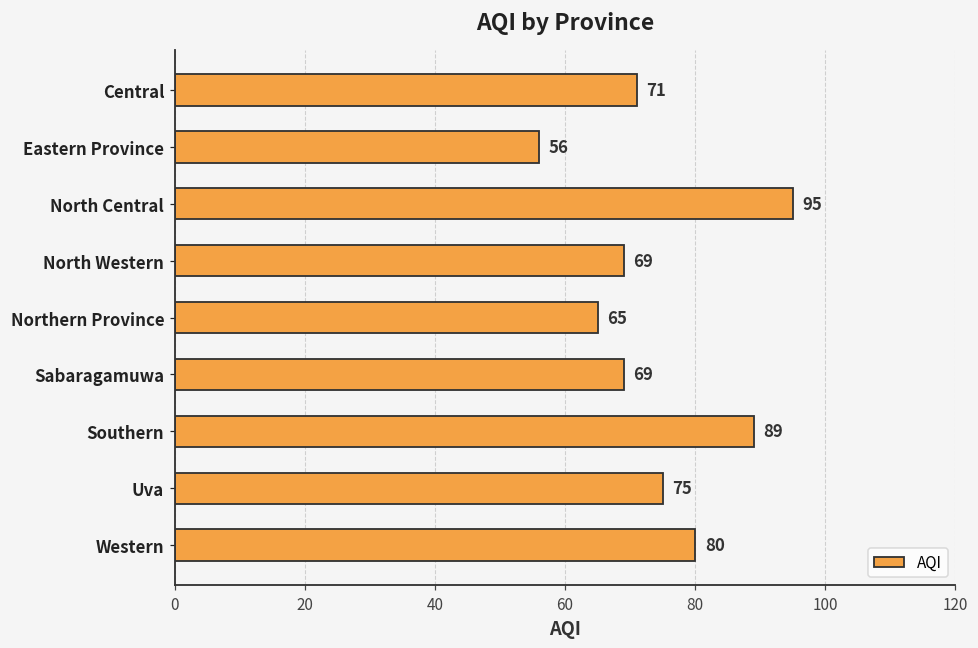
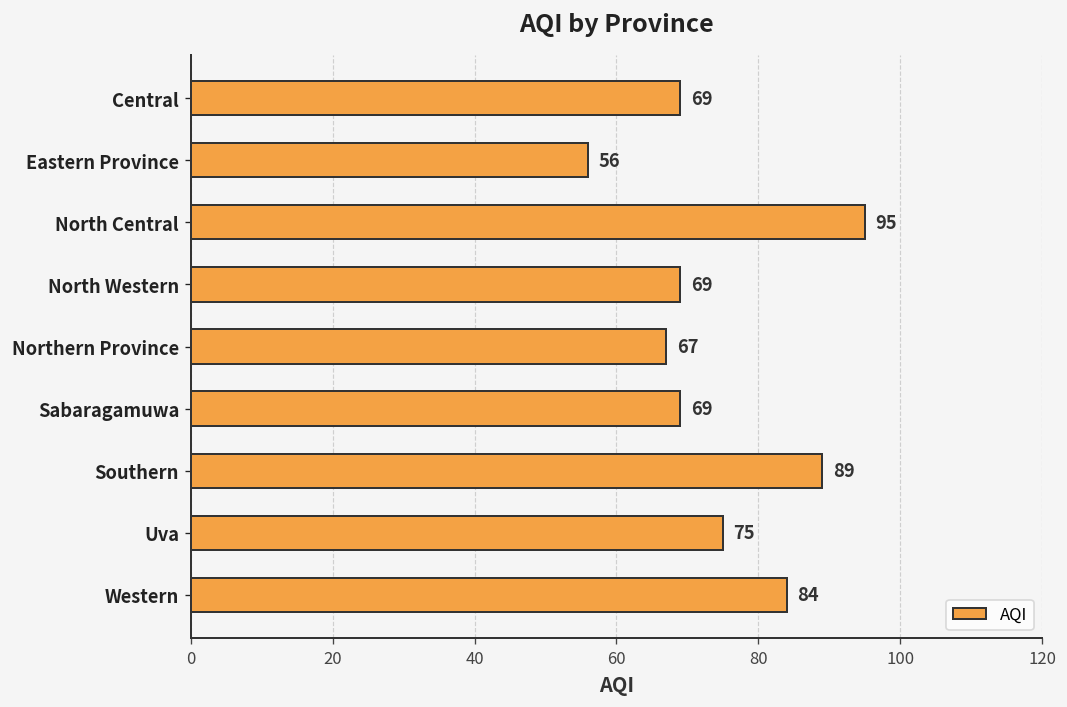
Central: 71 -> 69
Northern Province: 65 -> 67
Western: 80 -> 84
